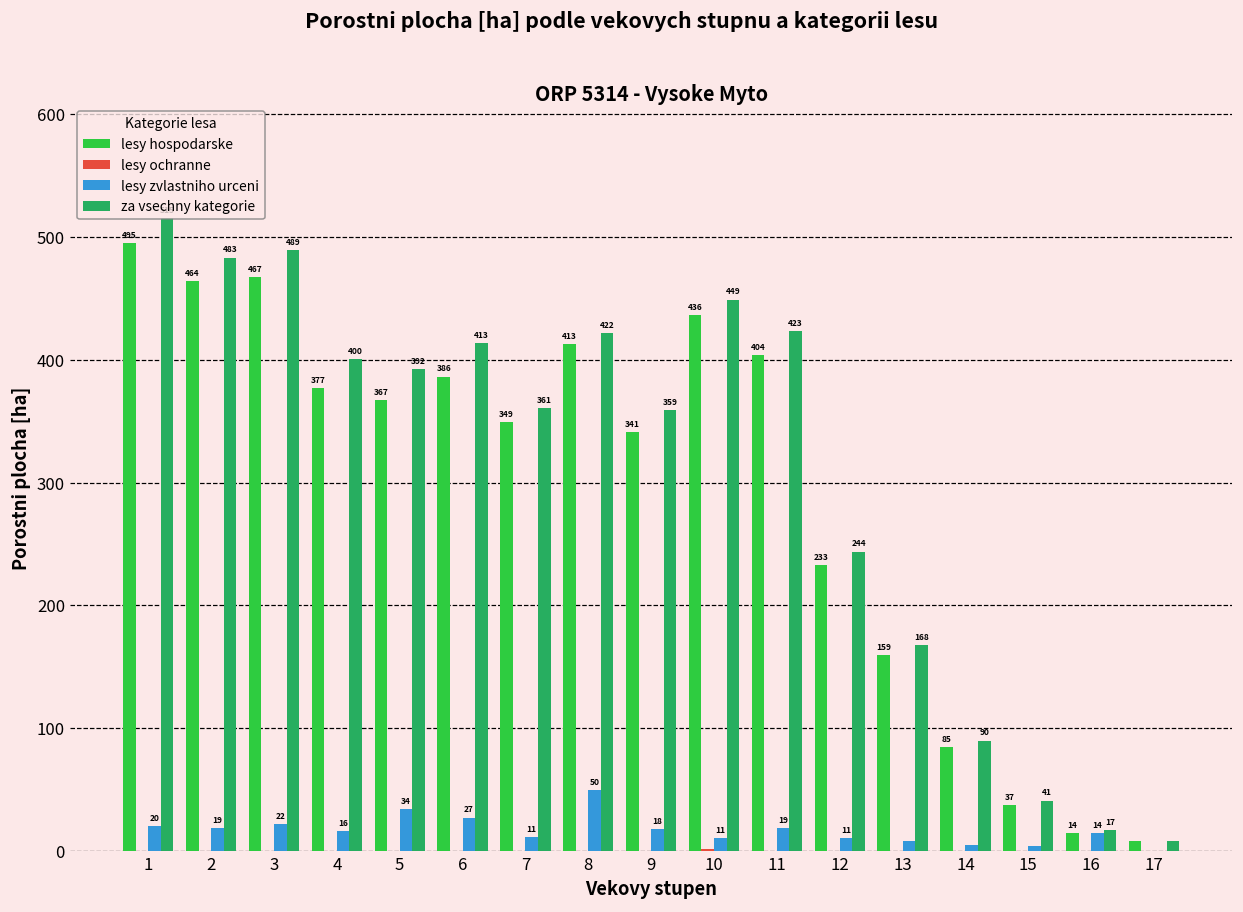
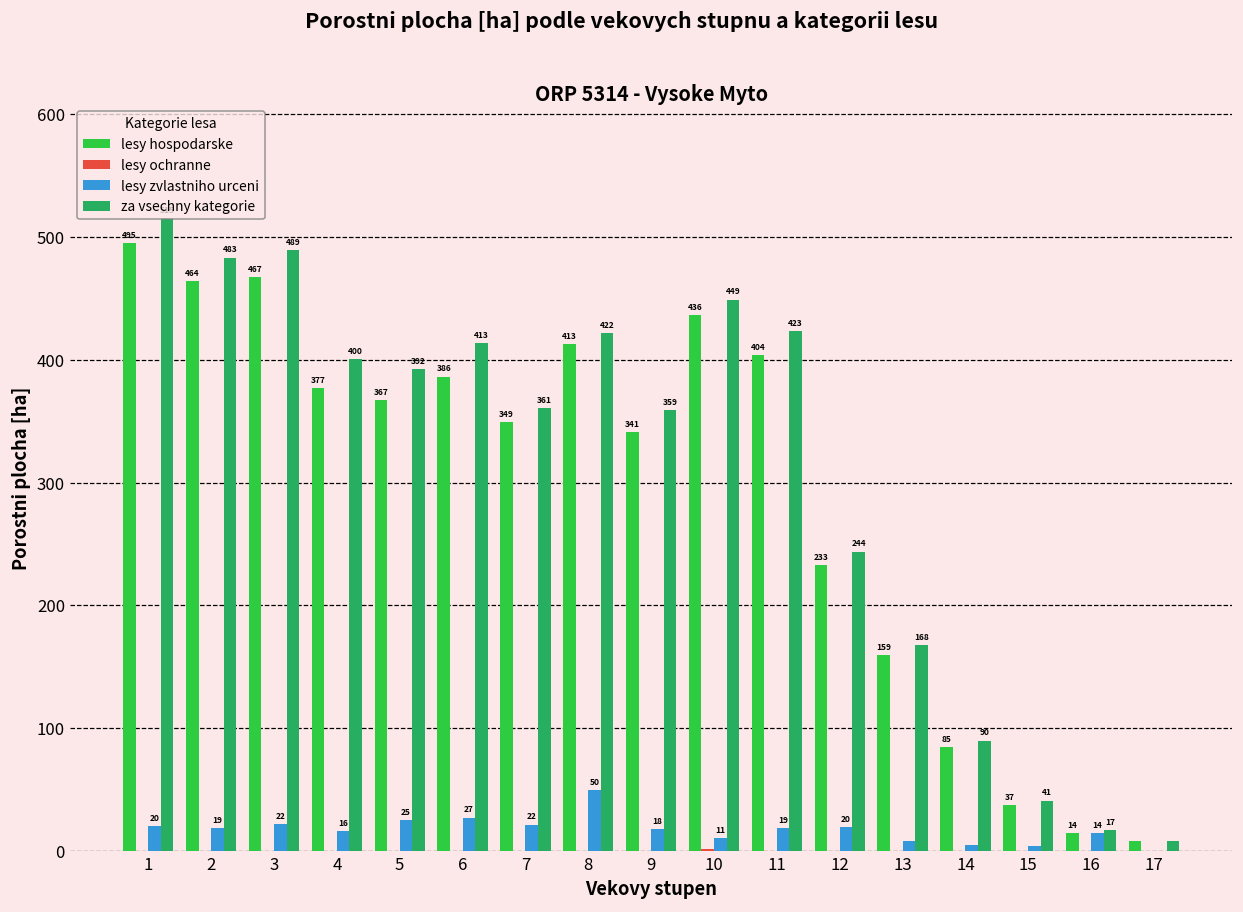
lesy zvlastniho urceni, 5: 34 -> 25
lesy zvlastniho urceni, 7: 11 -> 22
lesy zvlastniho urceni, 12: 11 -> 20
